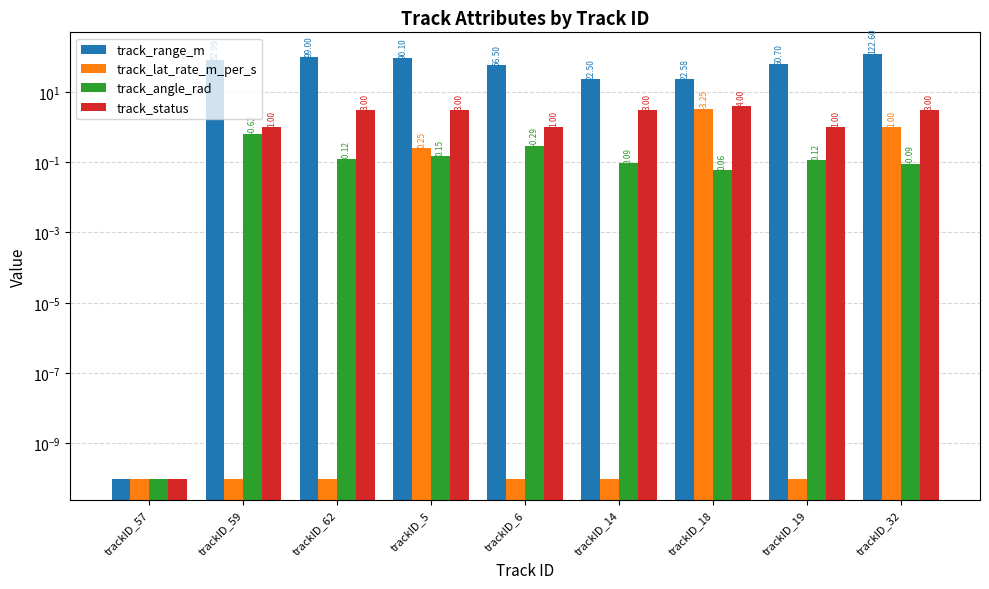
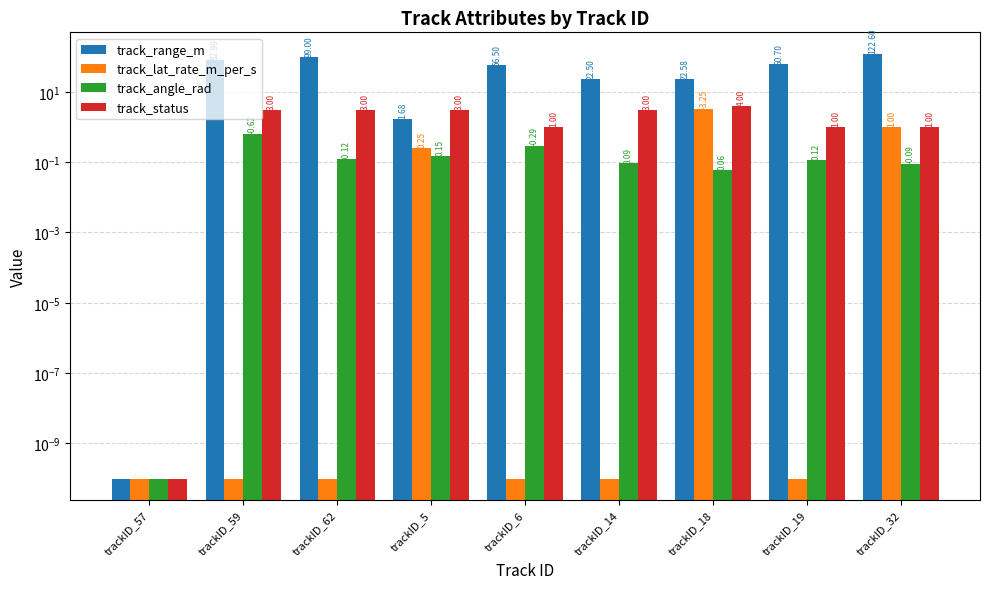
track_status, trackID_59: 1.00 -> 3.00
track_range_m, trackID_5: 90.10 -> 1.68
track_status, trackID_32: 3.00 -> 1.00
